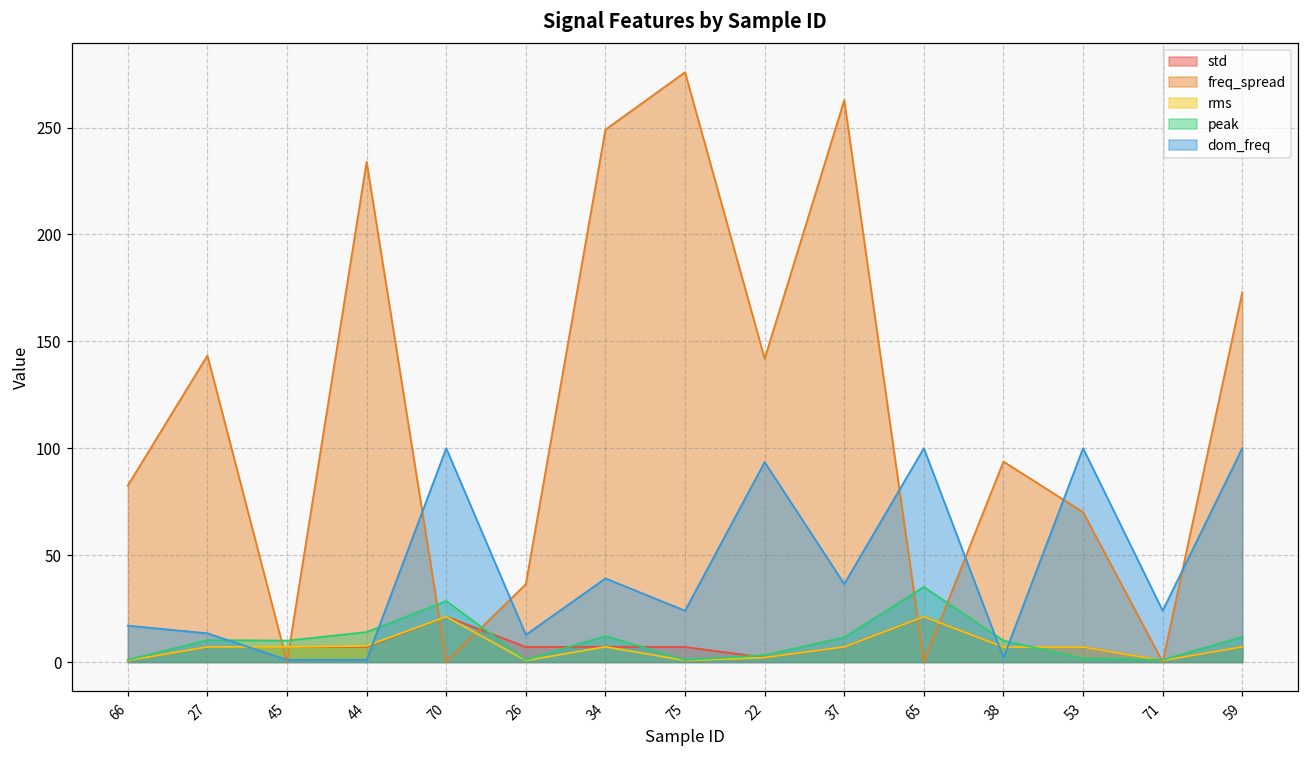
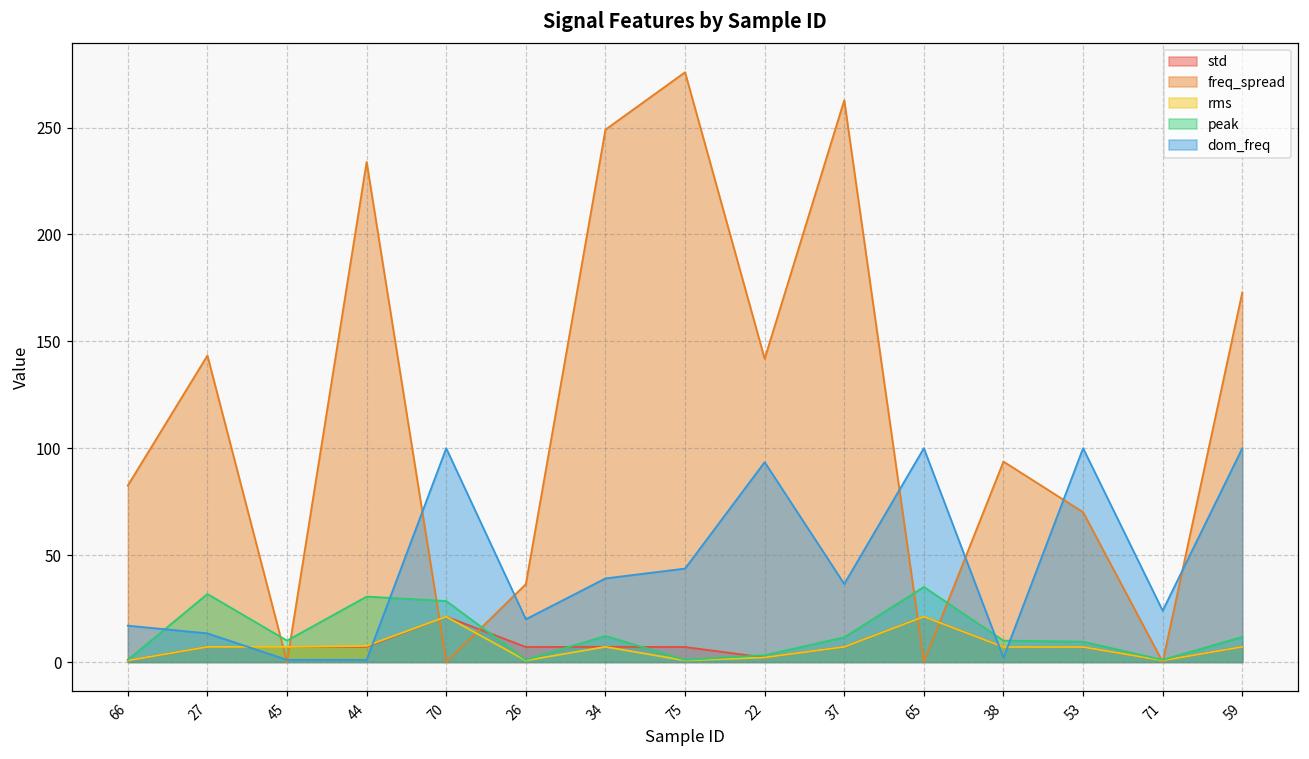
peak, 27: 10 -> 32
peak, 44: 14 -> 31
dom_freq, 26: 13 -> 20
dom_freq, 75: 24 -> 44
peak, 53: 2 -> 10
